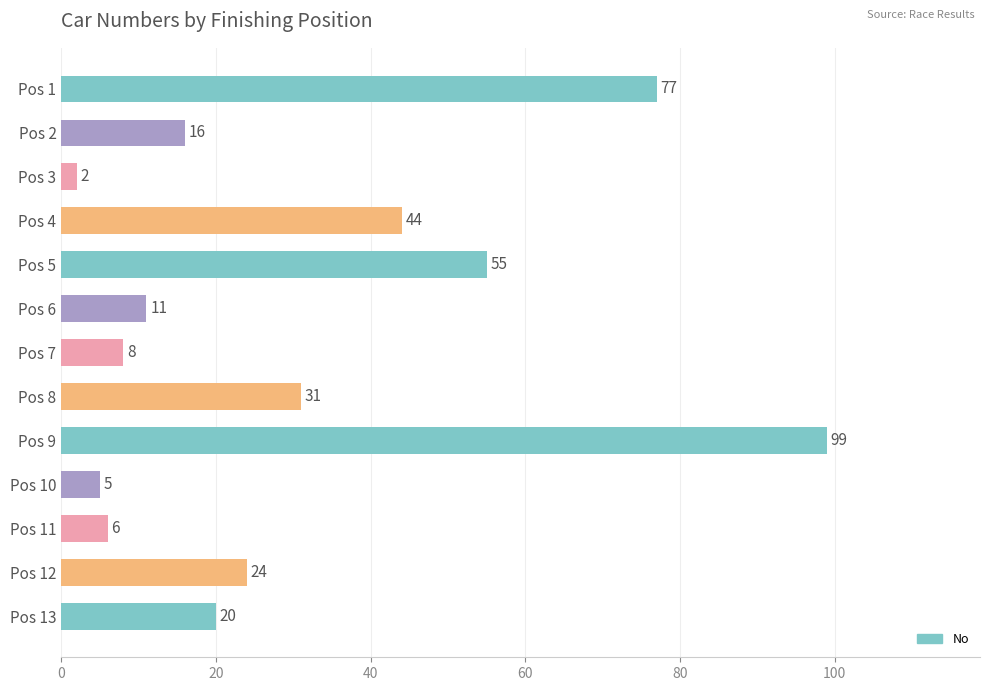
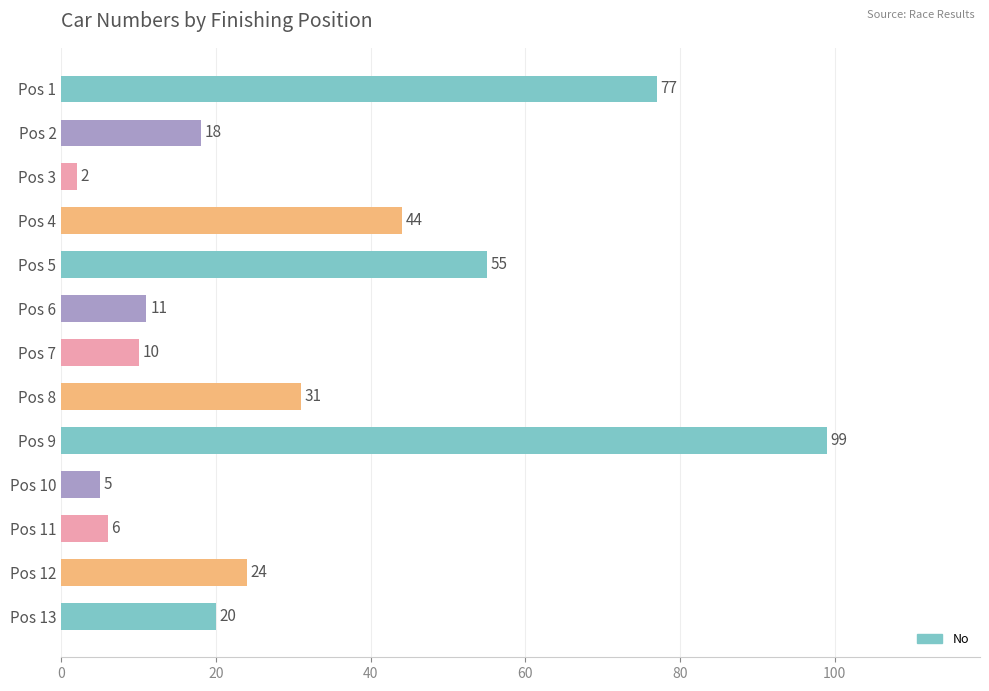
Pos 2: 16 -> 18
Pos 7: 8 -> 10
